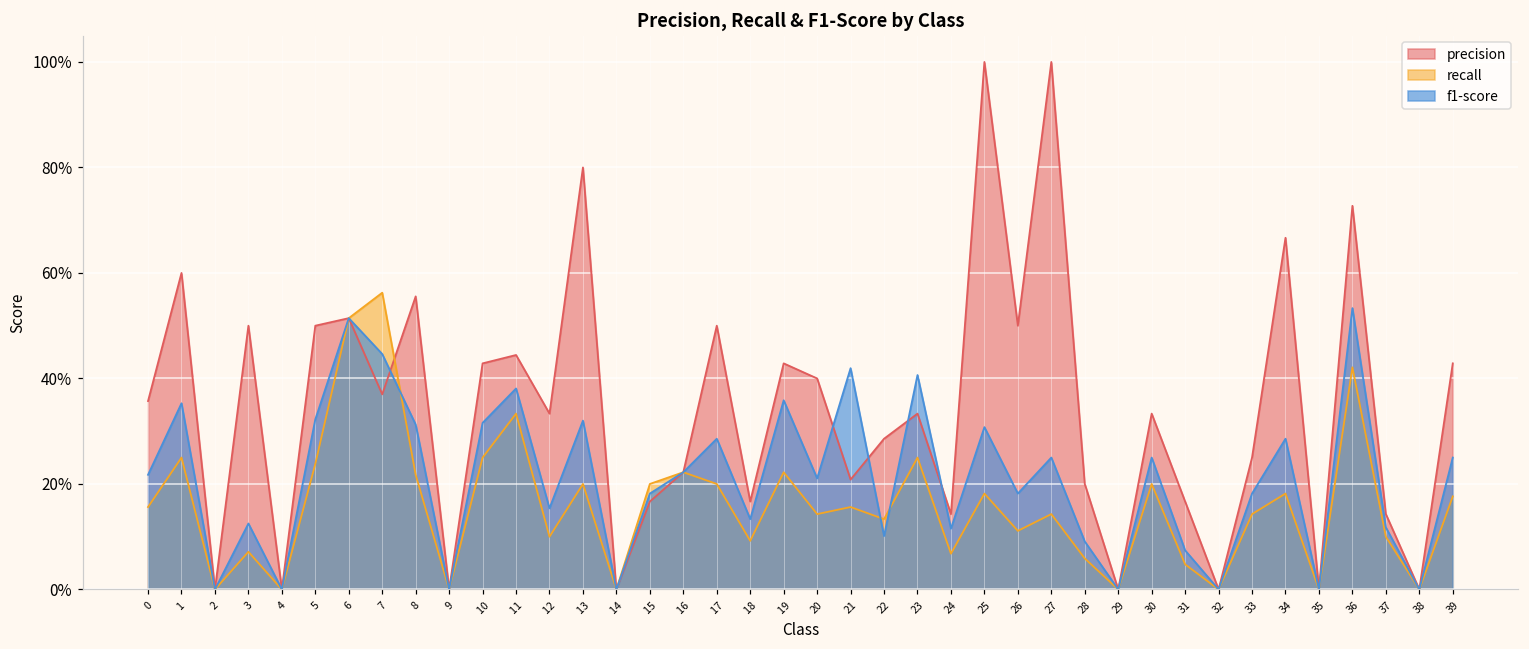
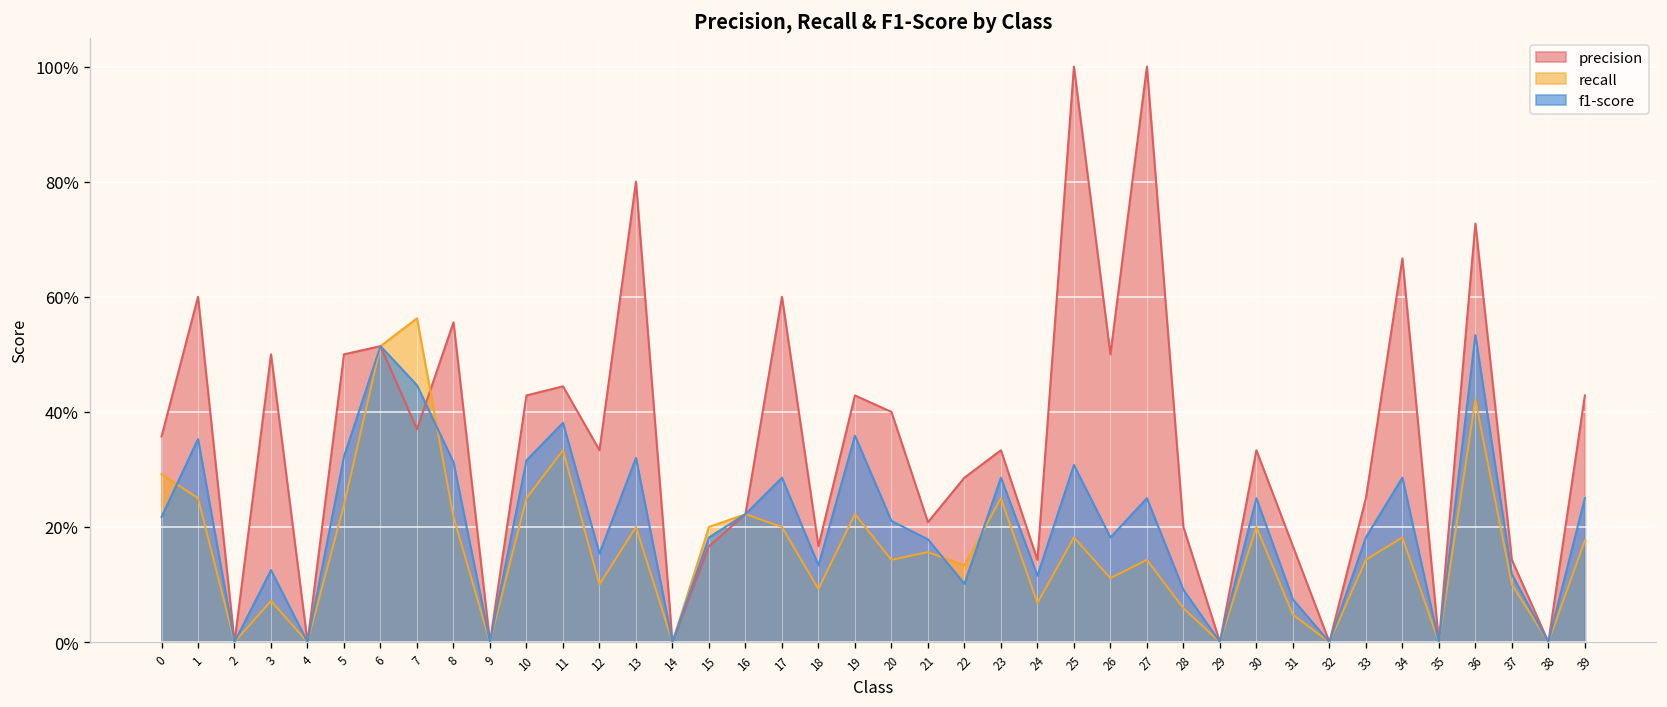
recall, 0: 16% -> 29%
precision, 17: 50% -> 60%
f1-score, 21: 42% -> 18%
f1-score, 23: 41% -> 29%
